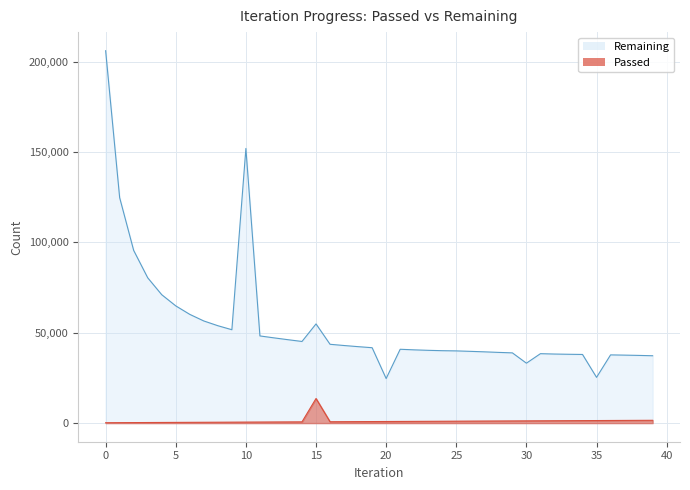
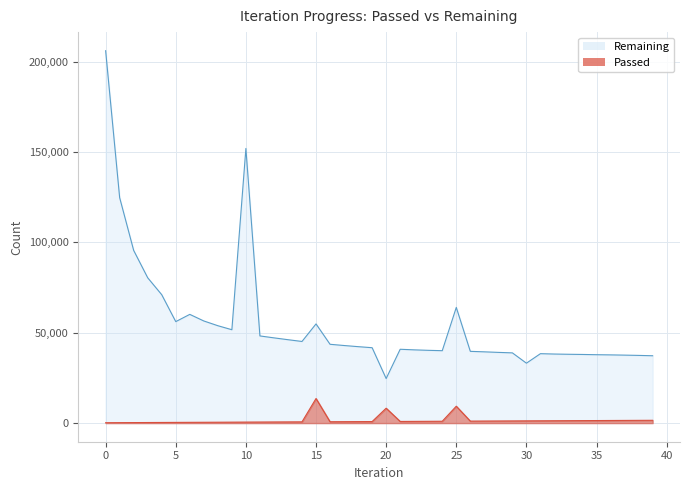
Remaining, 5: 65,000 -> 56,000
Passed, 20: 1,000 -> 8,000
Remaining, 25: 40,000 -> 64,000
Passed, 25: 1,000 -> 9,000
Remaining, 35: 25,000 -> 38,000
